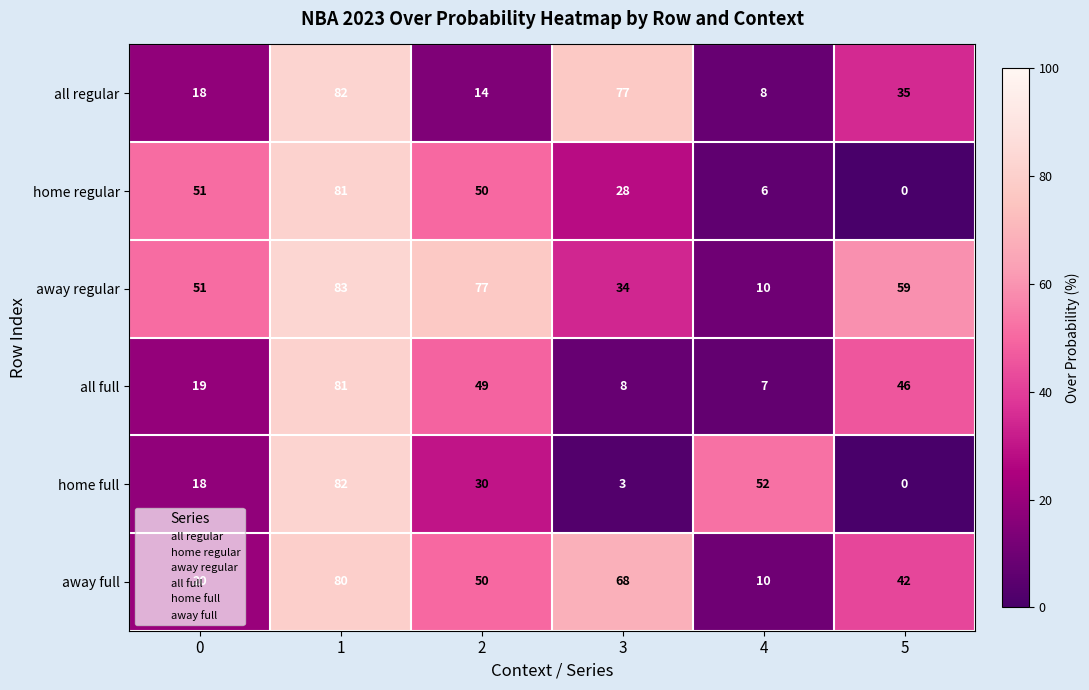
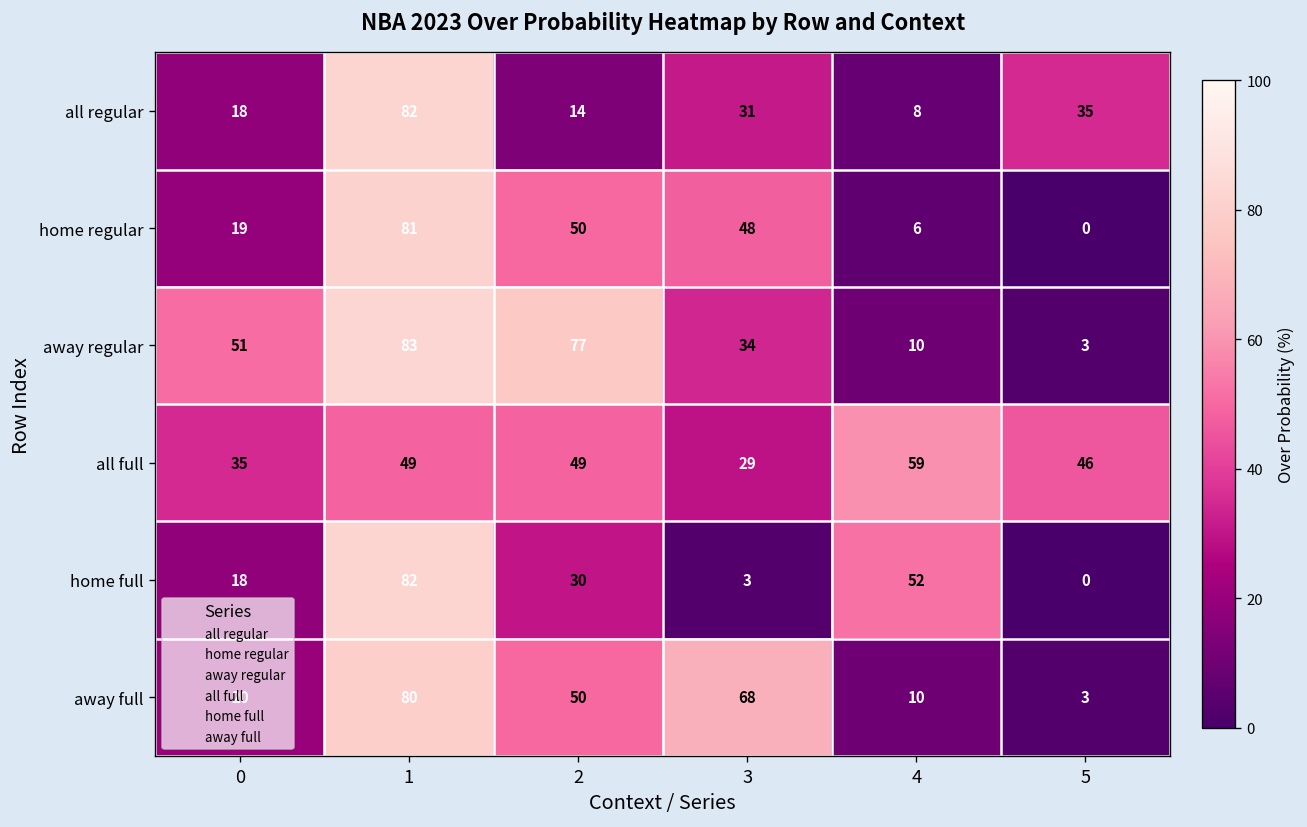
all regular, 3: 77 -> 31
home regular, 0: 51 -> 19
home regular, 3: 28 -> 48
away regular, 5: 59 -> 3
all full, 0: 19 -> 35
all full, 1: 81 -> 49
all full, 3: 8 -> 29
all full, 4: 7 -> 59
away full, 5: 42 -> 3
